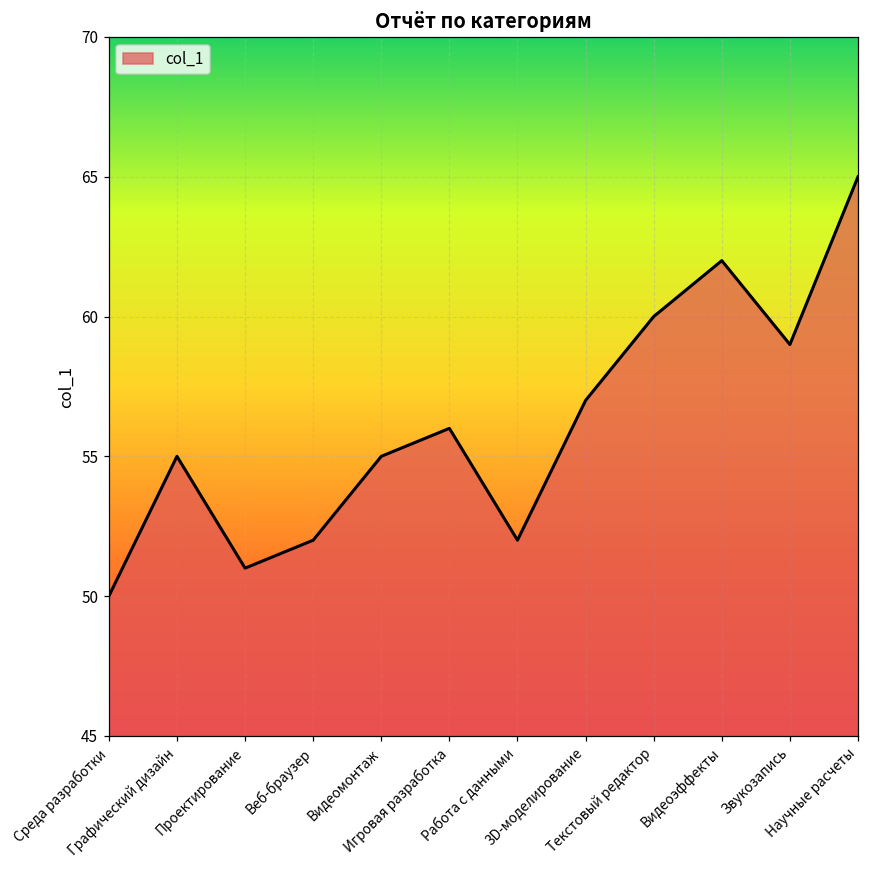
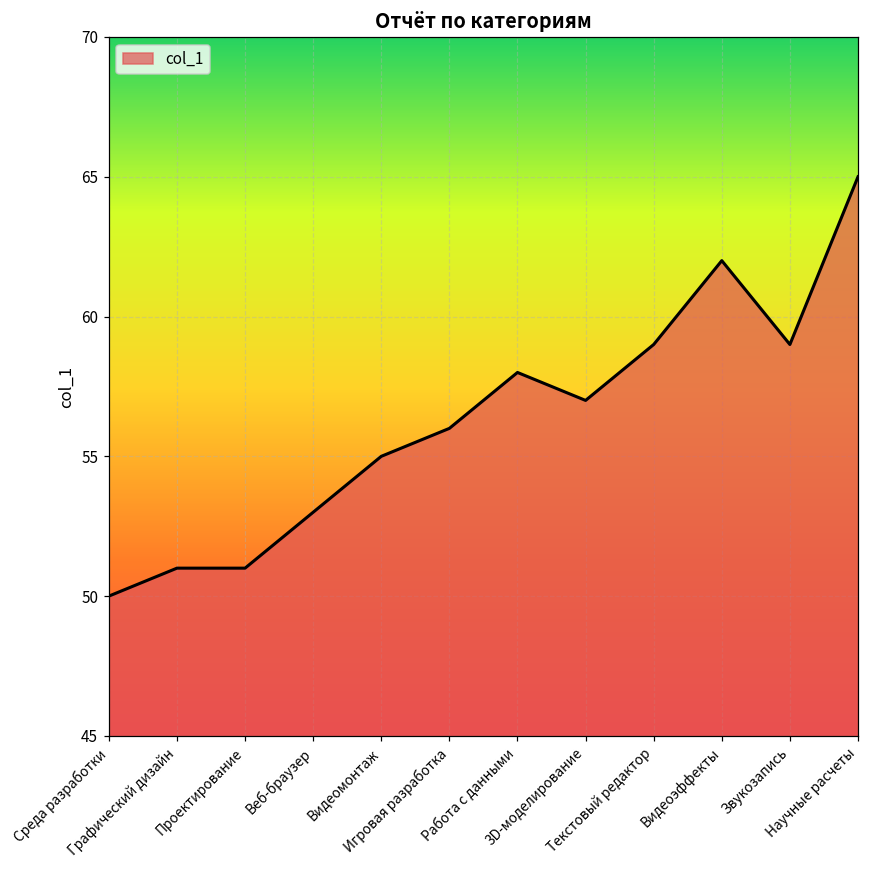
Графический дизайн: 55 -> 51
Веб-браузер: 52 -> 53
Работа с данными: 52 -> 58
Текстовый редактор: 60 -> 59
